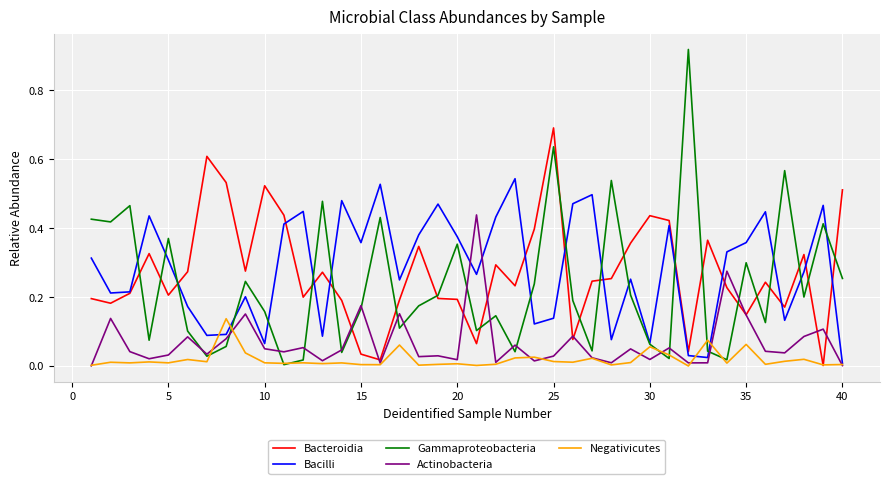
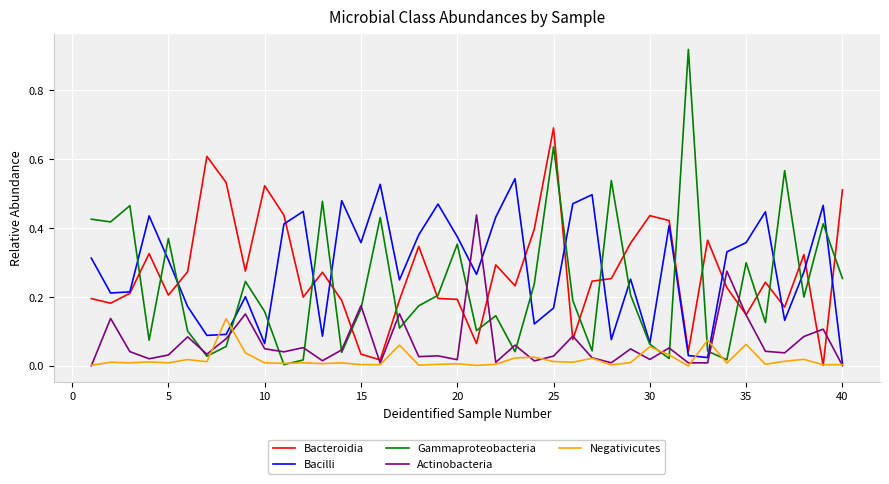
Bacilli, 25: 0.14 -> 0.17
